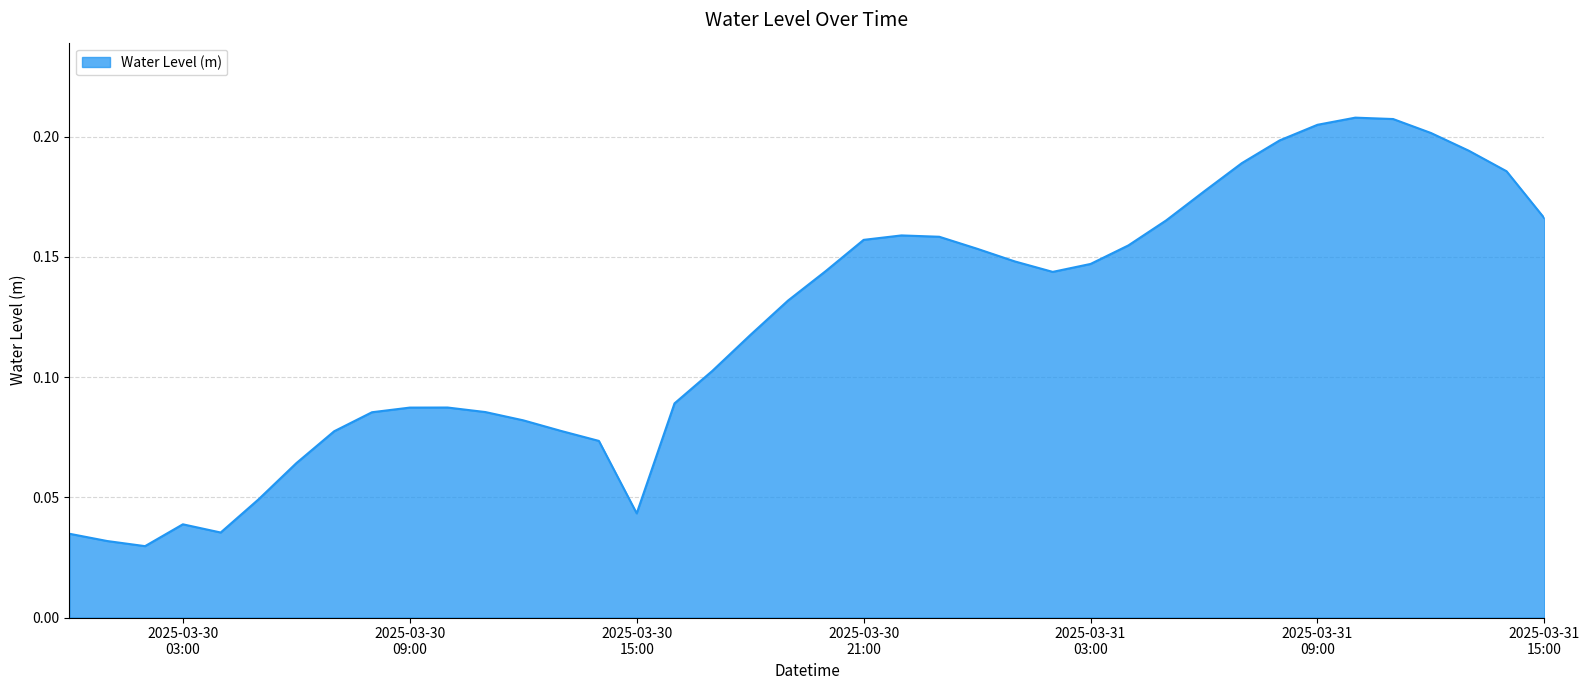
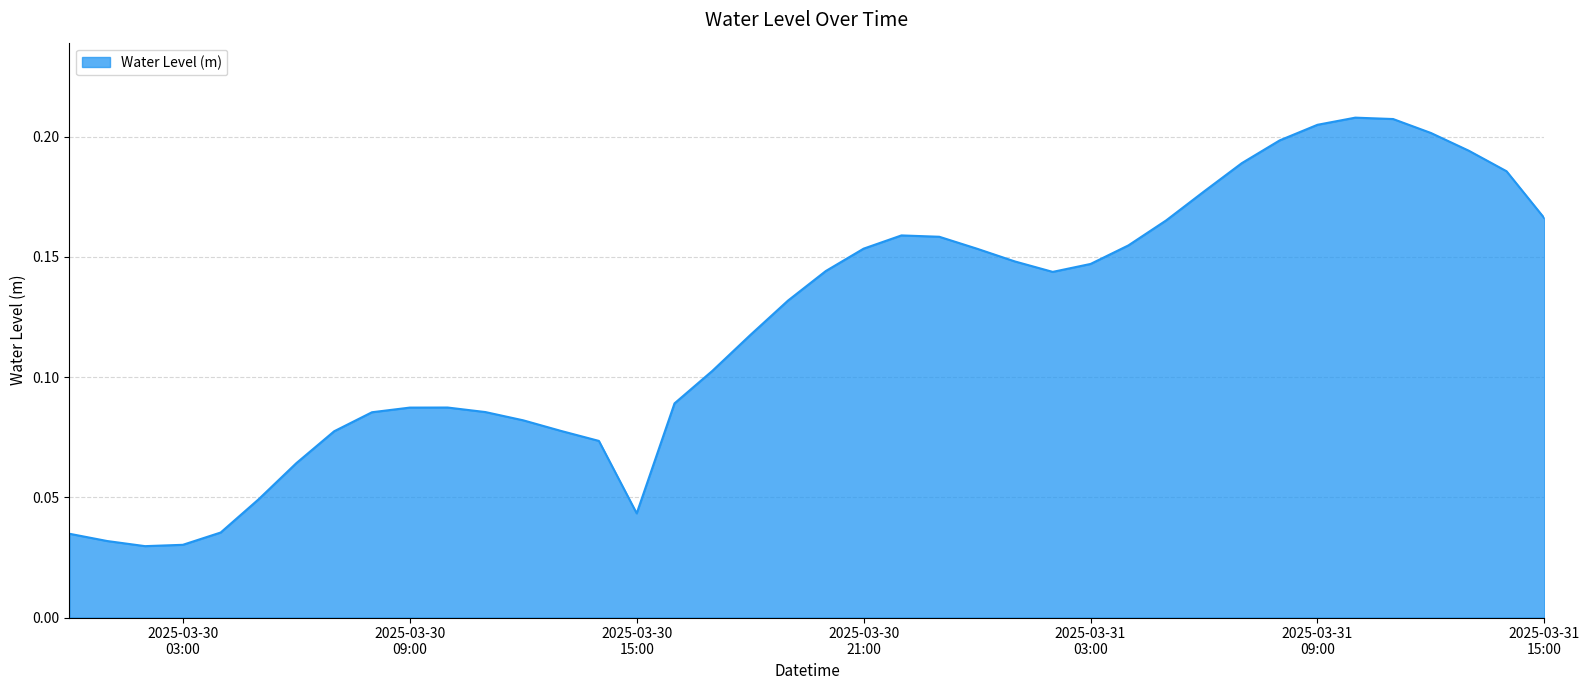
2025-03-30 03:00: 0.039 -> 0.030
2025-03-30 21:00: 0.157 -> 0.153
